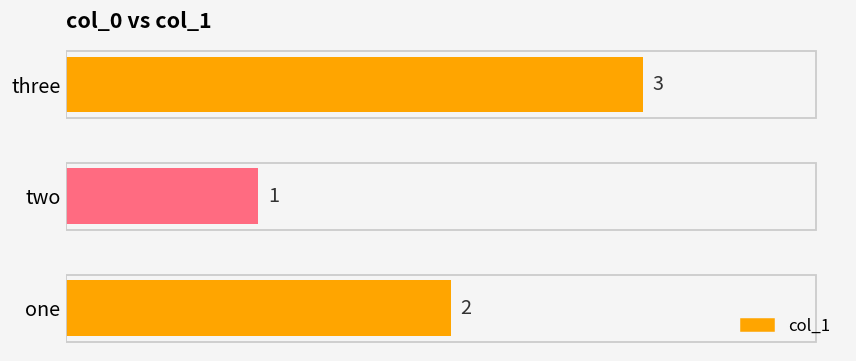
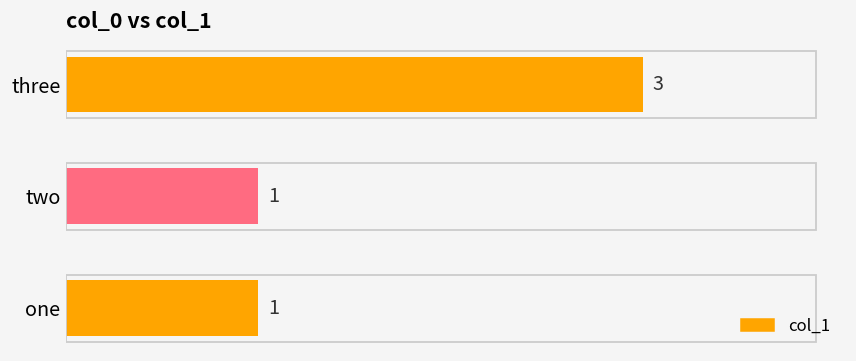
one: 2 -> 1
